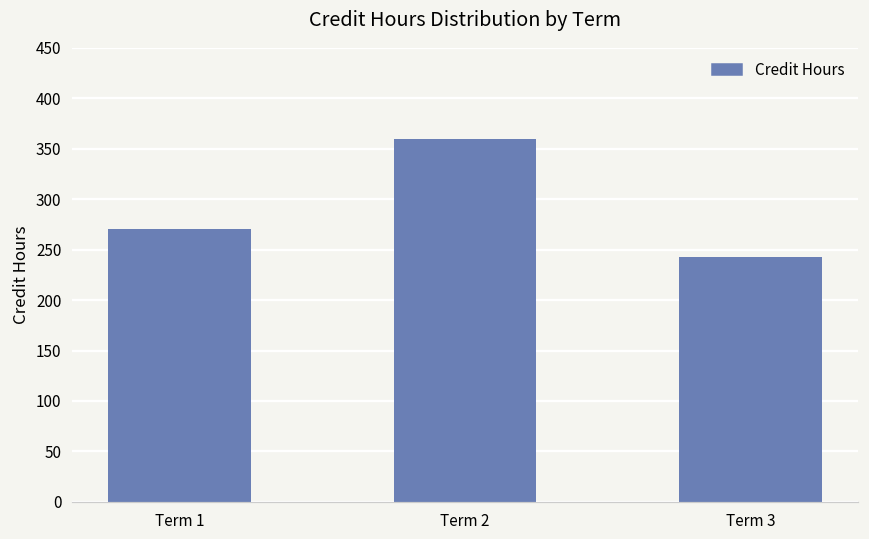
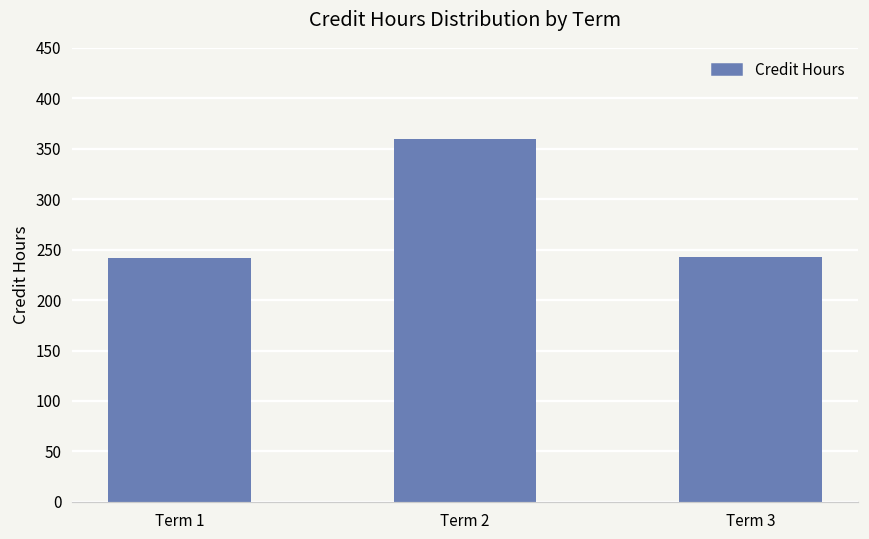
Term 1: 270 -> 240
